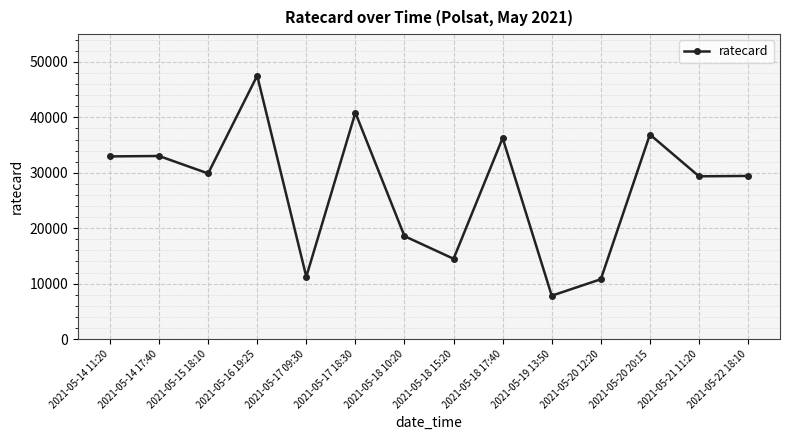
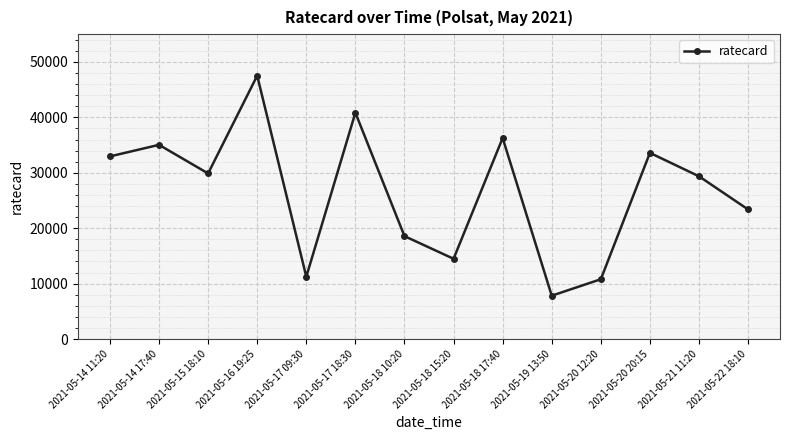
2021-05-14 17:40: 33000 -> 35000
2021-05-20 20:15: 37000 -> 34000
2021-05-22 18:10: 29000 -> 23000
